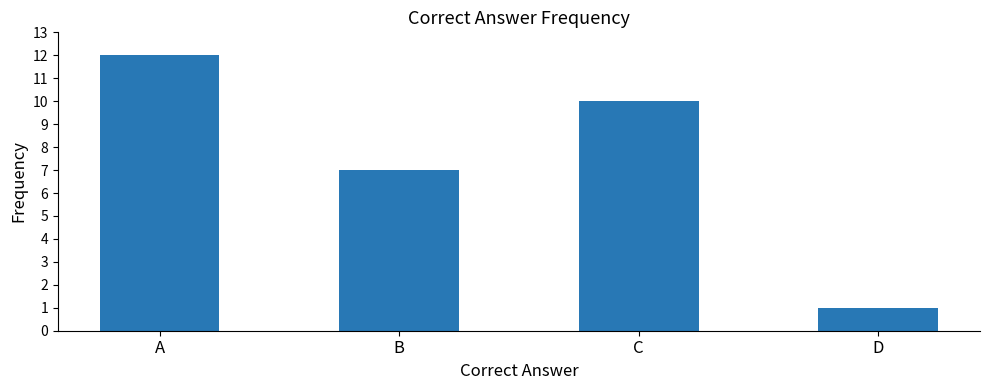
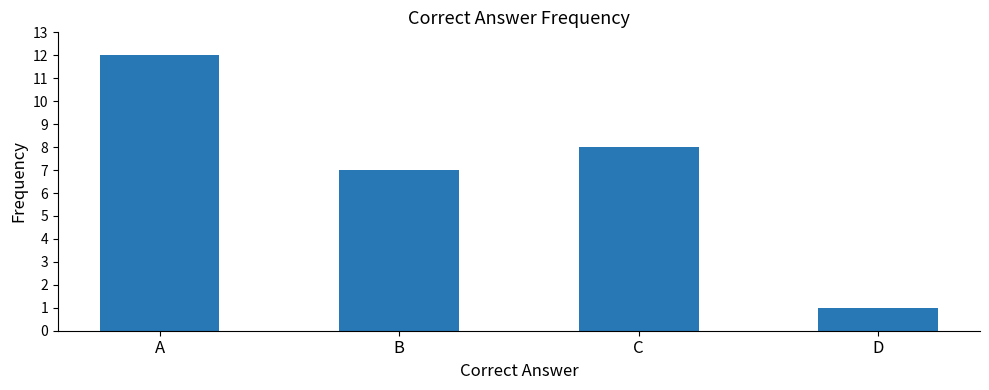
C: 10 -> 8
